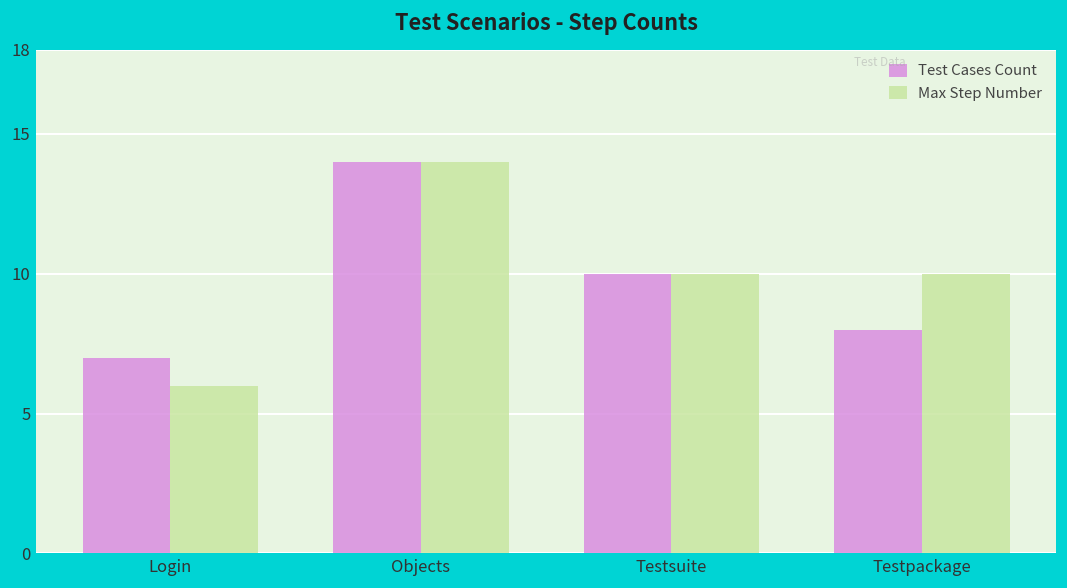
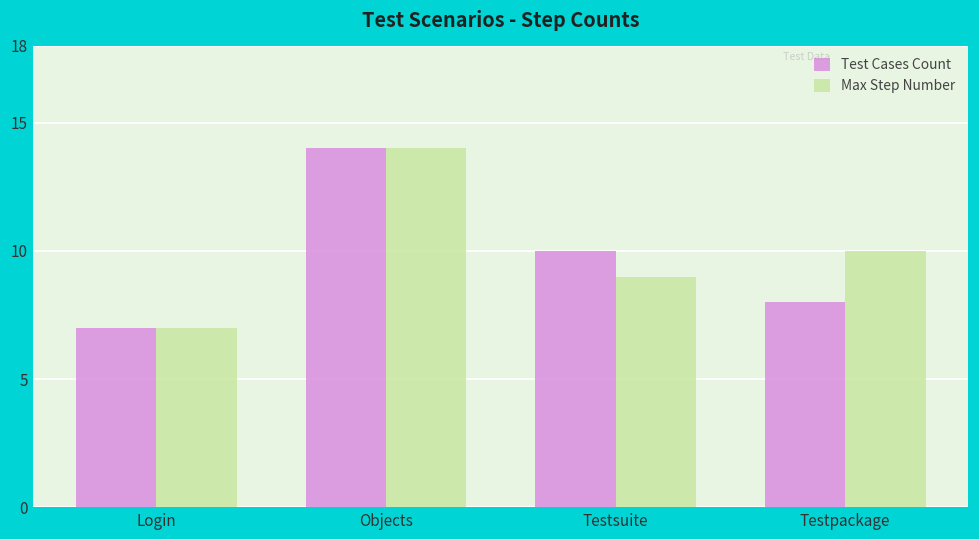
Max Step Number, Login: 6 -> 7
Max Step Number, Testsuite: 10 -> 9
